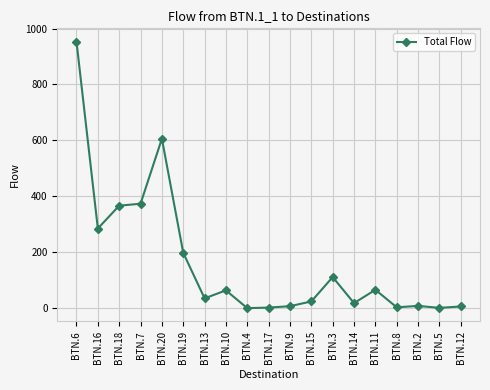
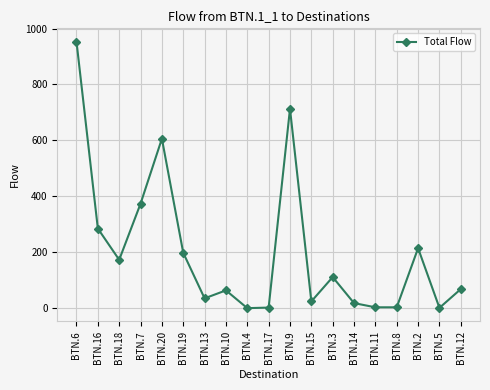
BTN.18: 370 -> 170
BTN.9: 10 -> 710
BTN.11: 70 -> 0
BTN.2: 10 -> 220
BTN.12: 10 -> 70
